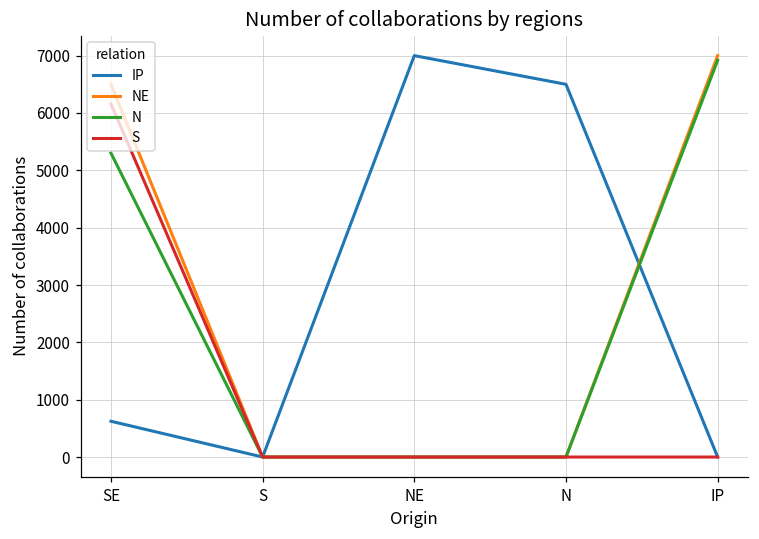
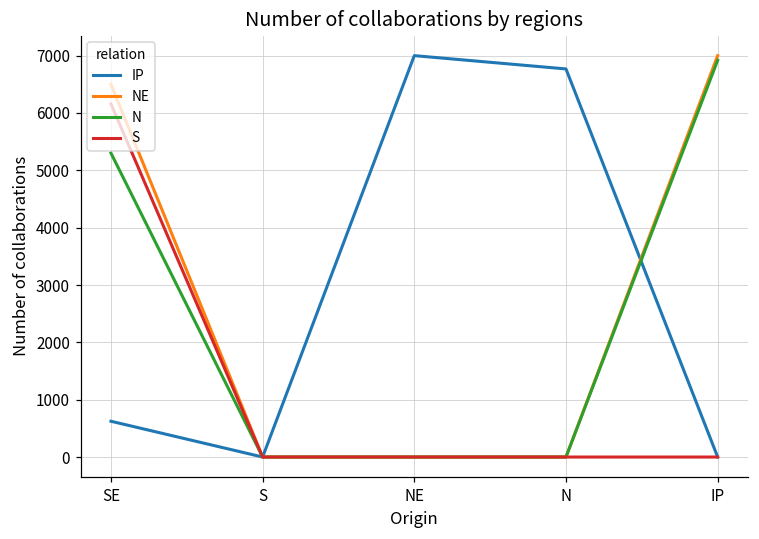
IP, N: 6500 -> 6800
